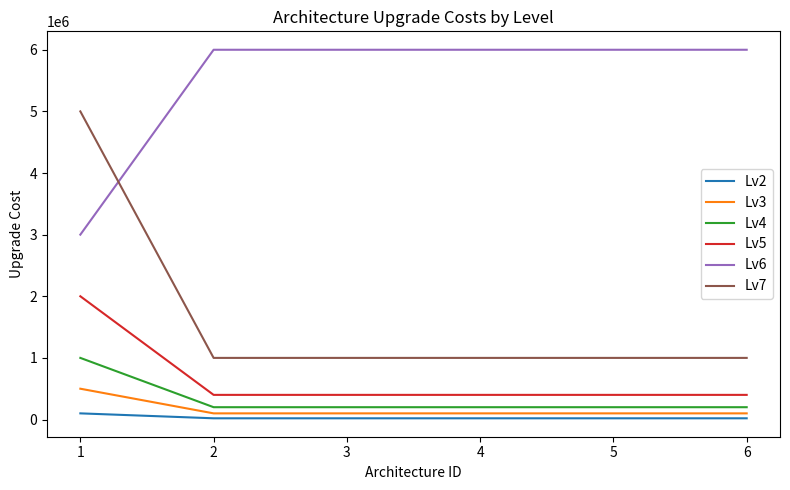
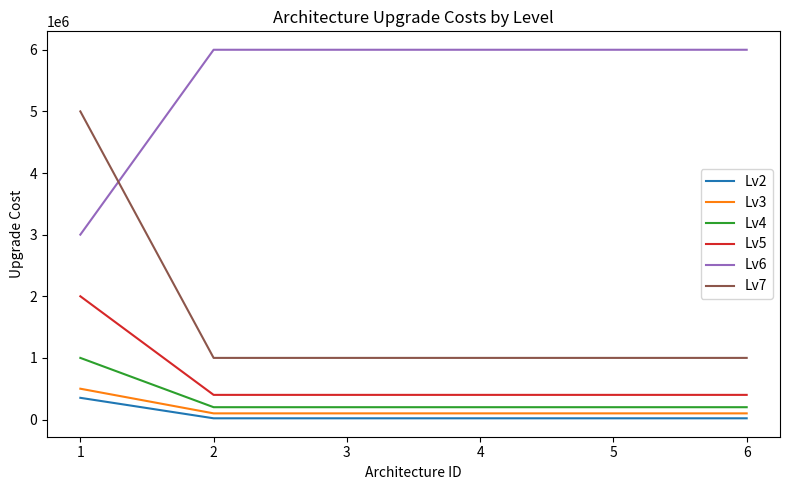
Lv2, 1: 100000 -> 400000
